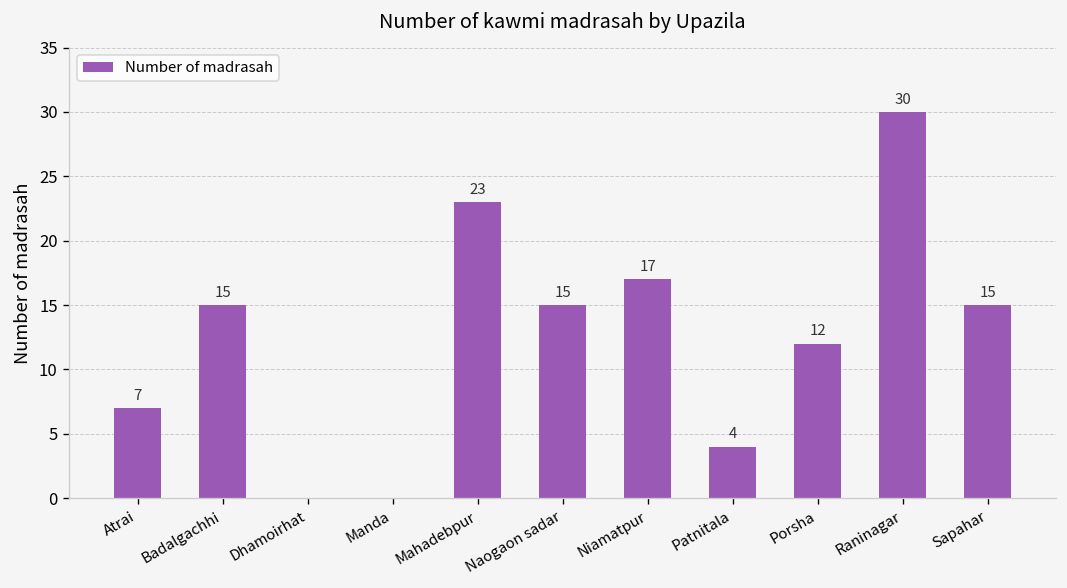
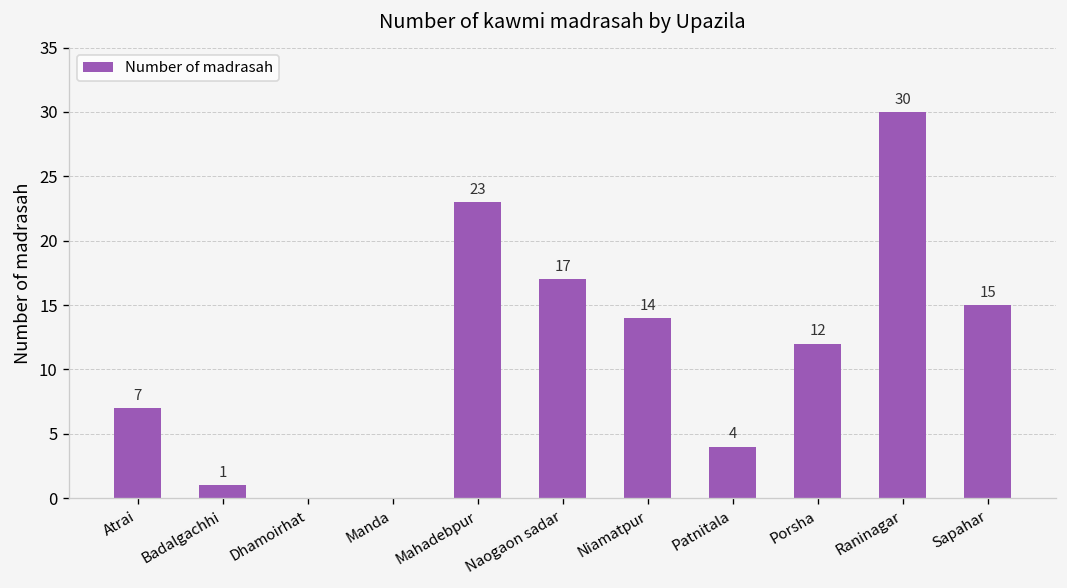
Badalgachhi: 15 -> 1
Naogaon sadar: 15 -> 17
Niamatpur: 17 -> 14
